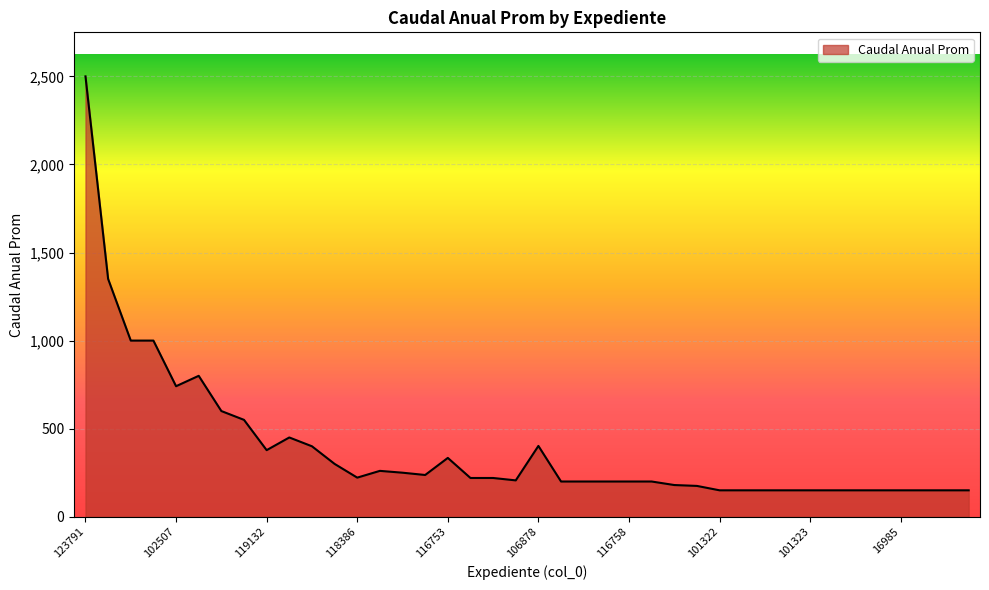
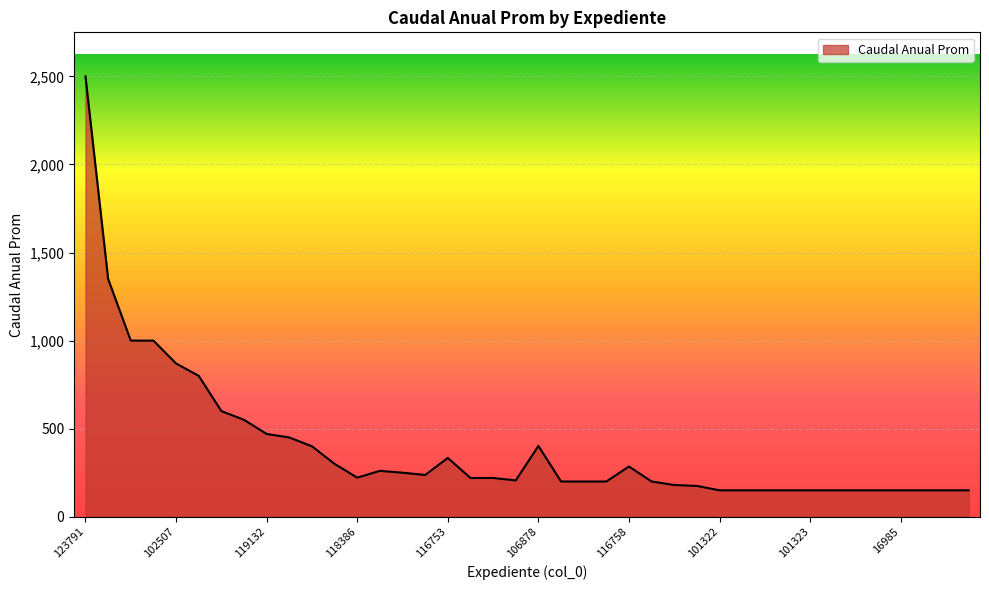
102507: 740 -> 870
119132: 380 -> 470
116758: 200 -> 290
